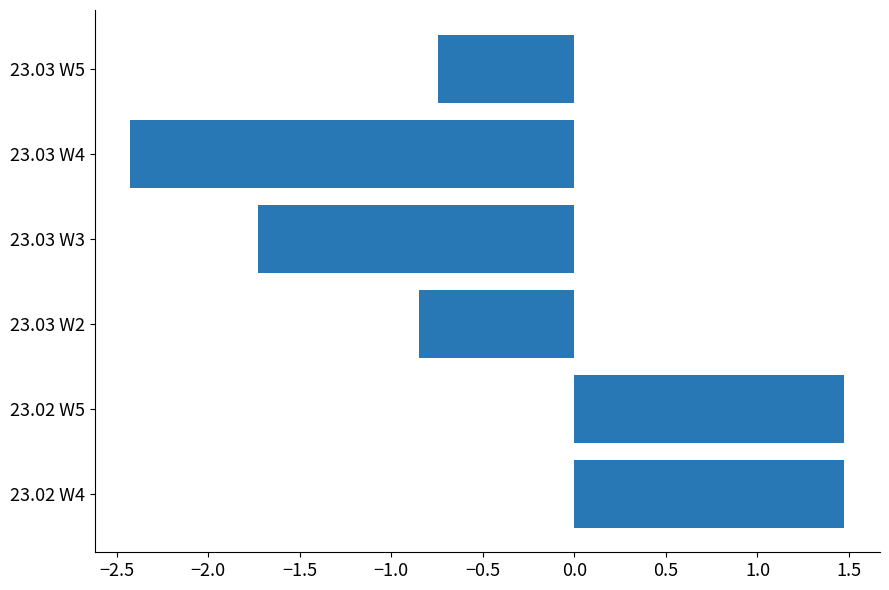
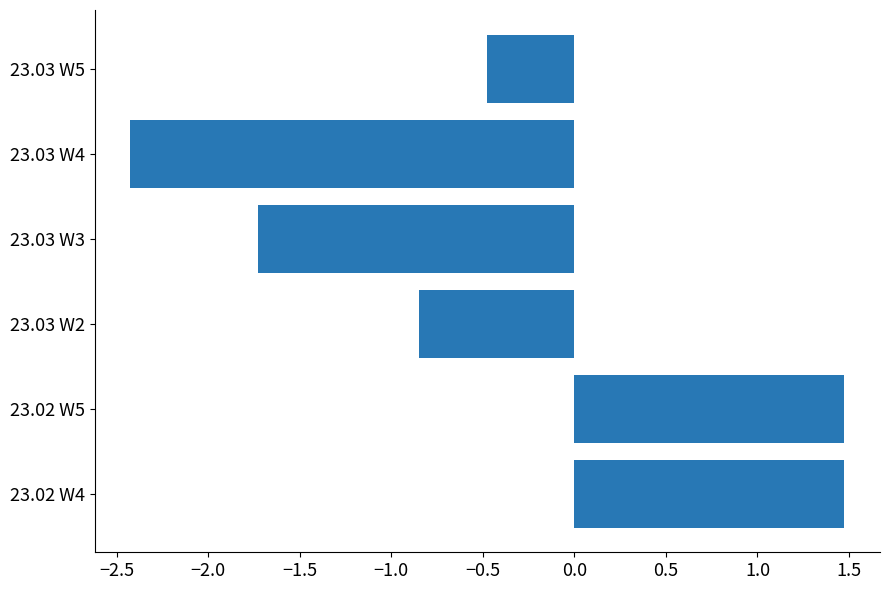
23.03 W5: -0.74 -> -0.48
